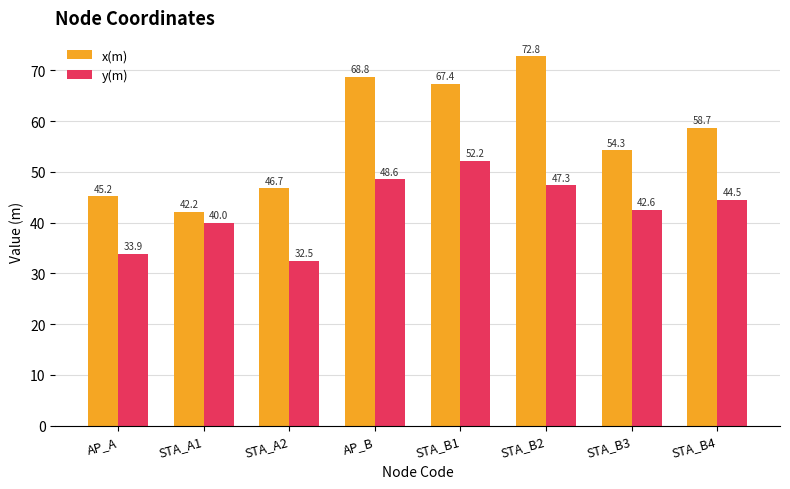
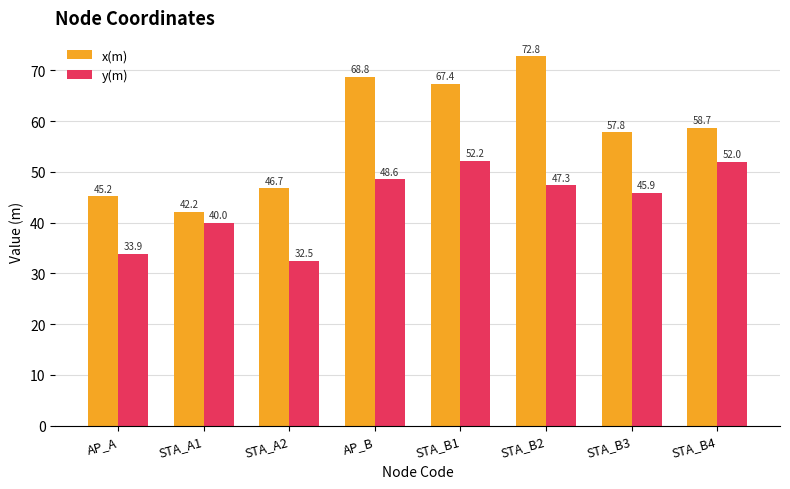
x(m), STA_B3: 54.3 -> 57.8
y(m), STA_B3: 42.6 -> 45.9
y(m), STA_B4: 44.5 -> 52.0
